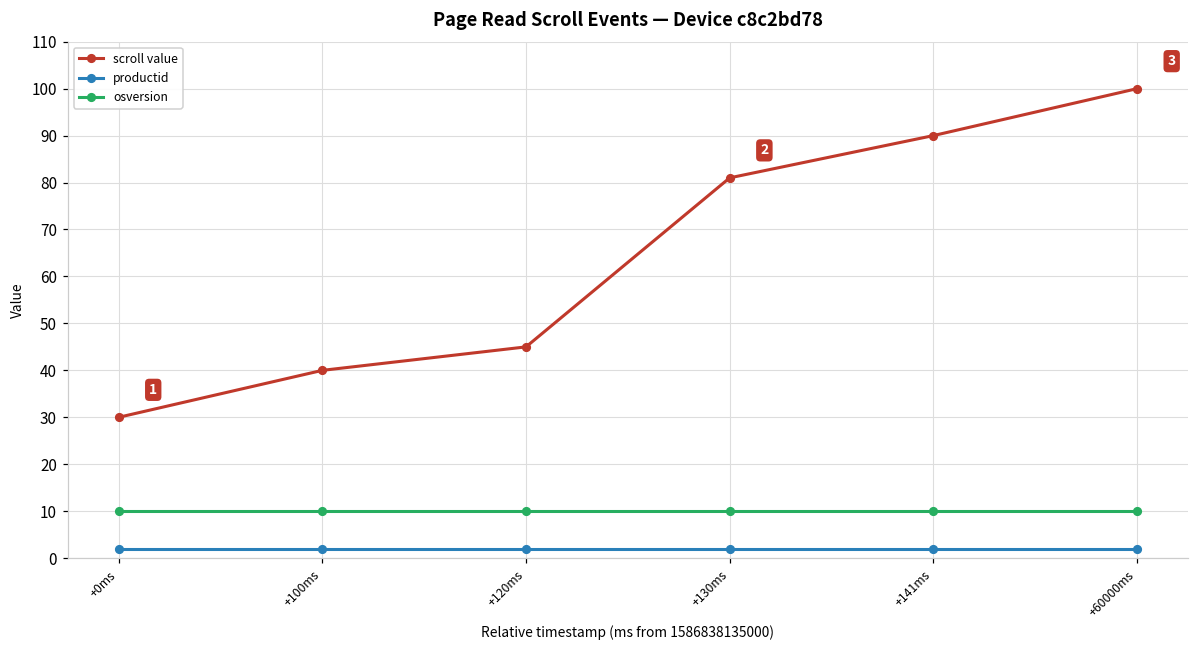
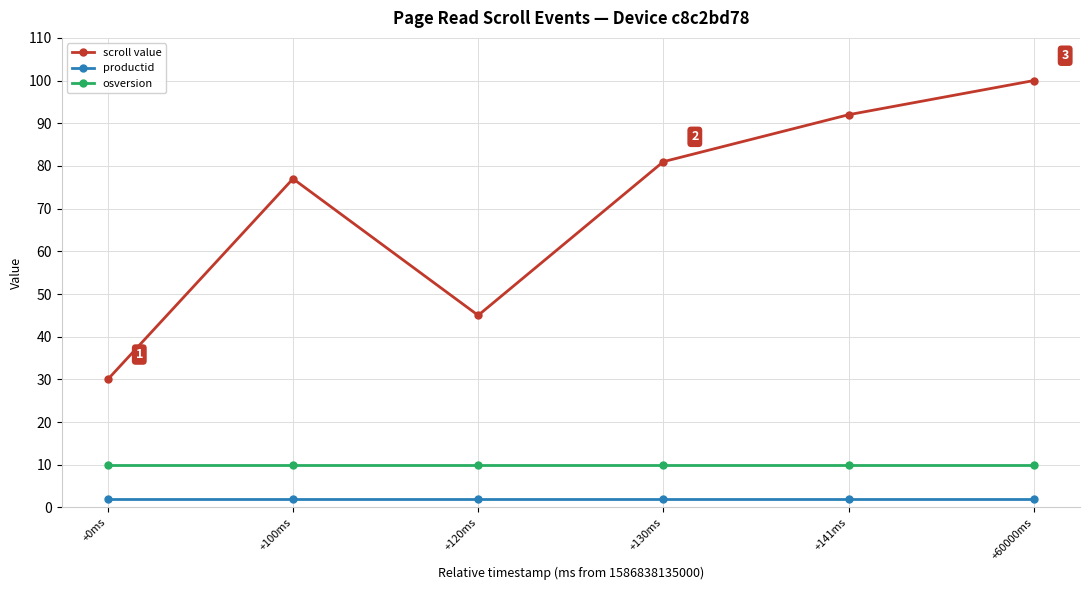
scroll value, +100ms: 40 -> 77
scroll value, +141ms: 90 -> 92
